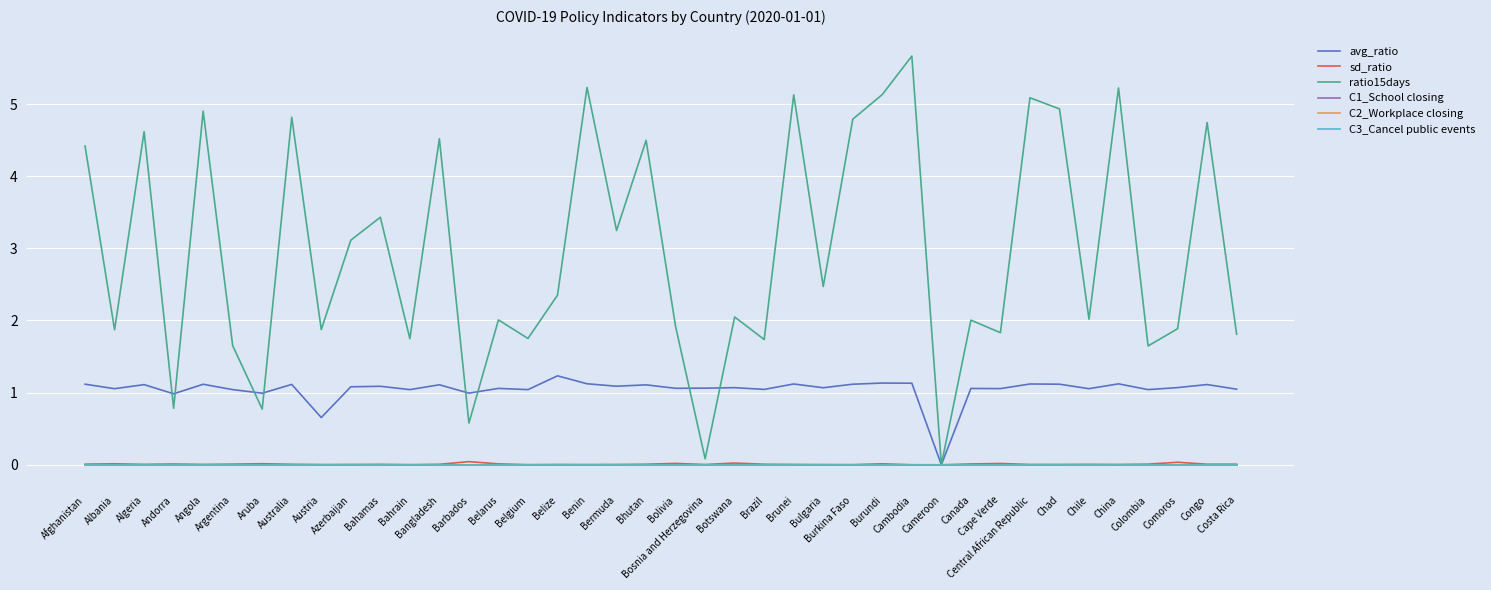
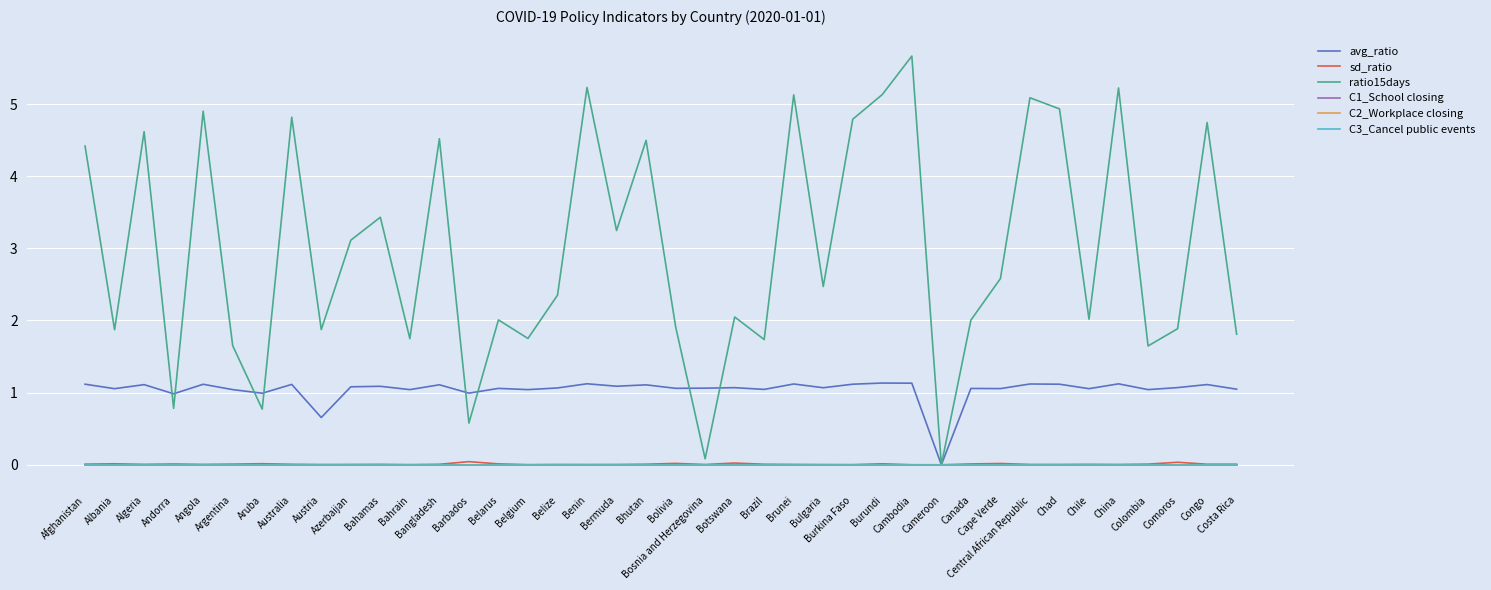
avg_ratio, Belize: 1.2 -> 1.1
ratio15days, Cape Verde: 1.8 -> 2.6
